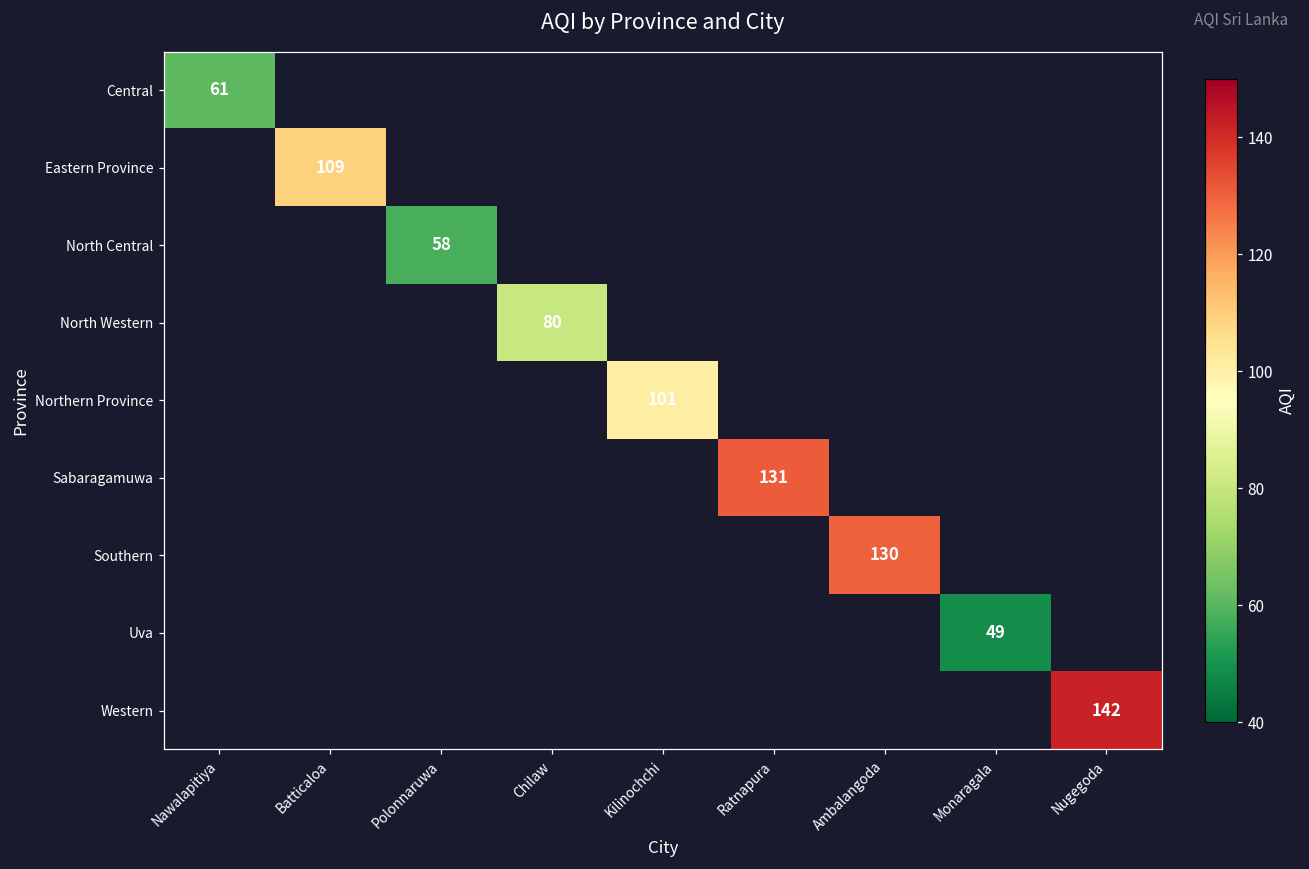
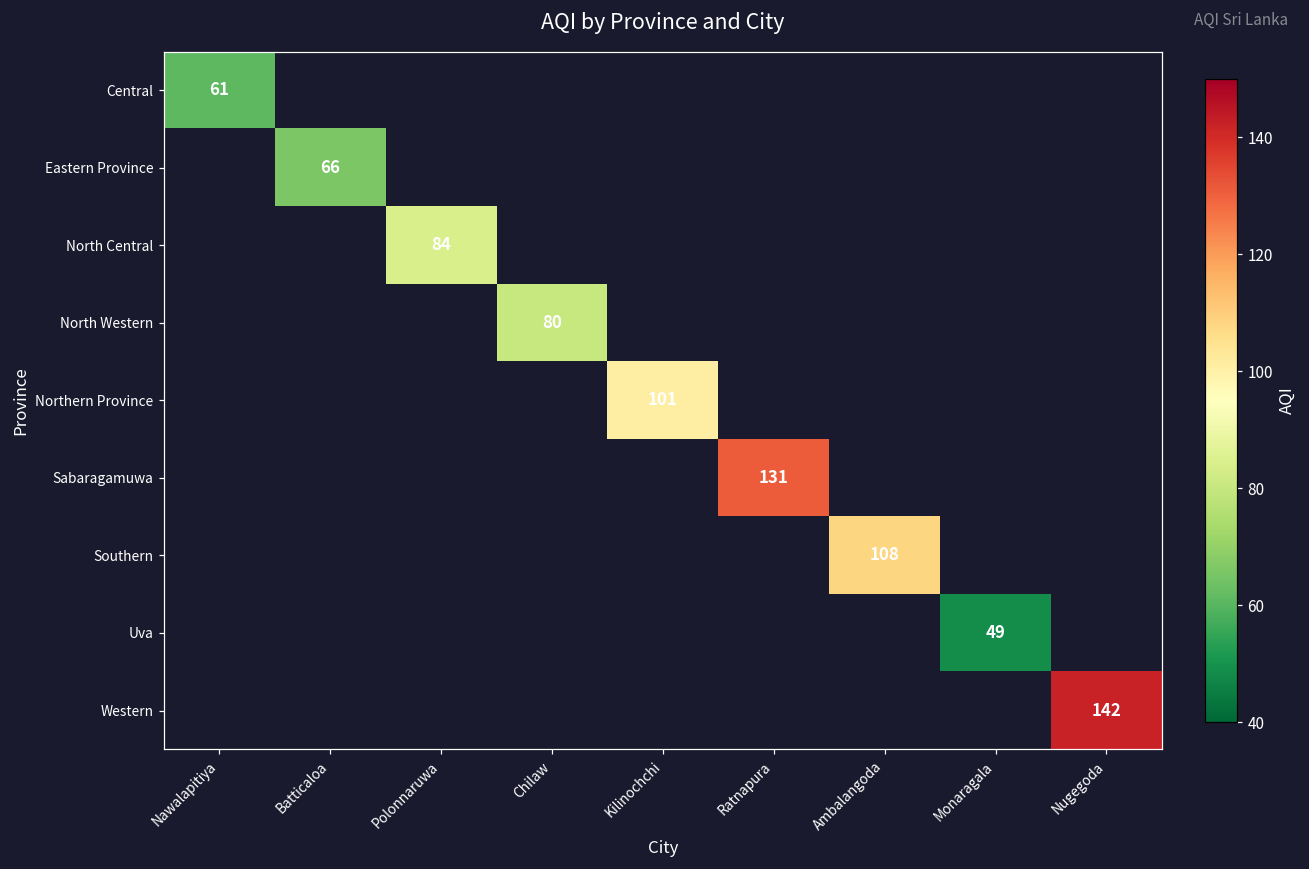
Eastern Province, Batticaloa: 109 -> 66
North Central, Polonnaruwa: 58 -> 84
Southern, Ambalangoda: 130 -> 108
